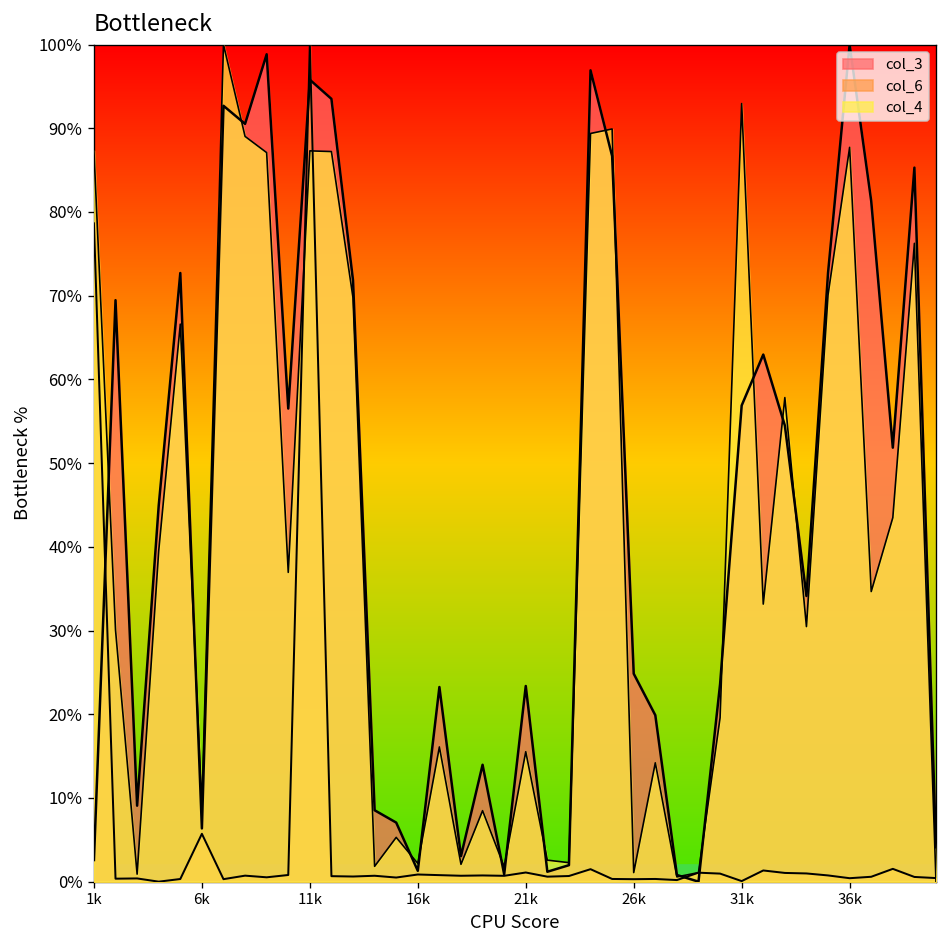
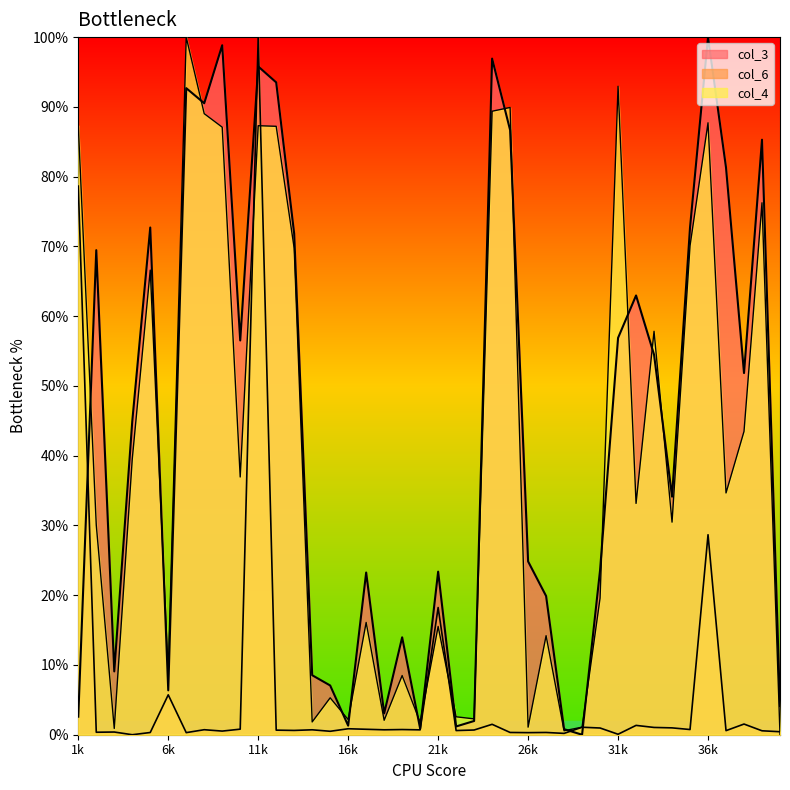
col_6, 21k: 1% -> 18%
col_6, 36k: 0% -> 29%
